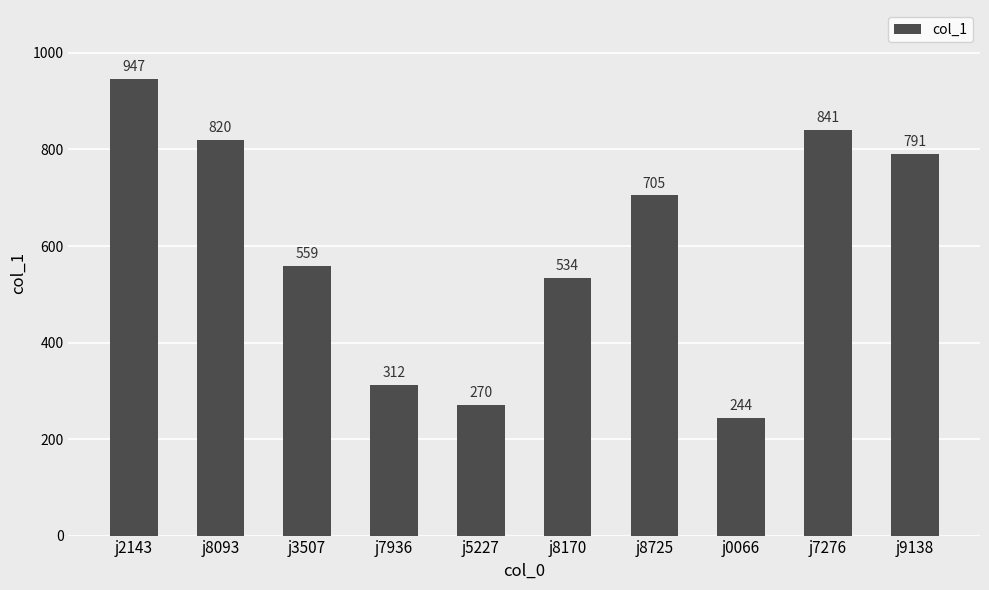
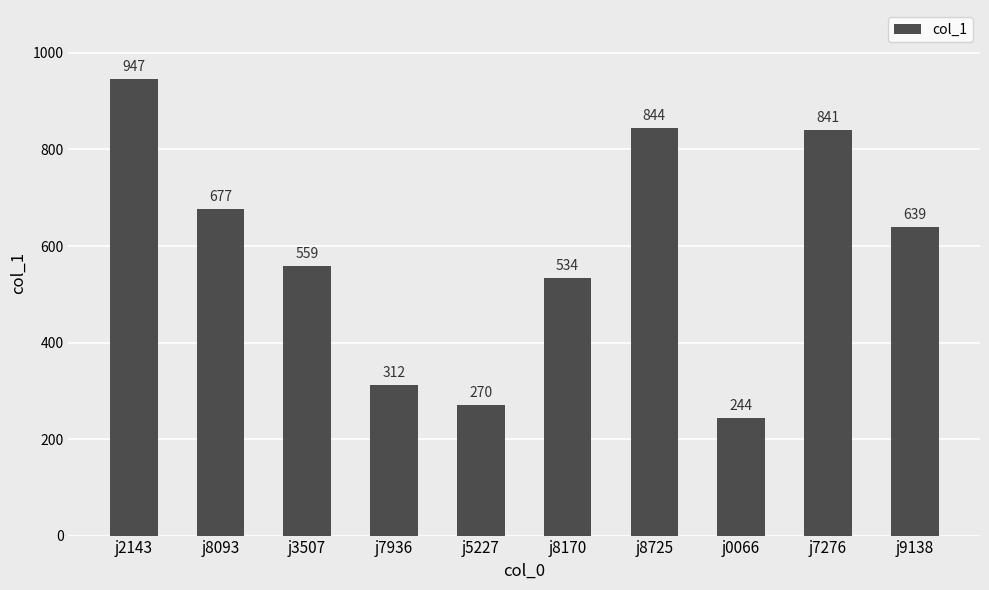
j8093: 820 -> 677
j8725: 705 -> 844
j9138: 791 -> 639
